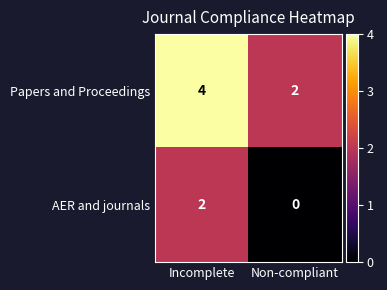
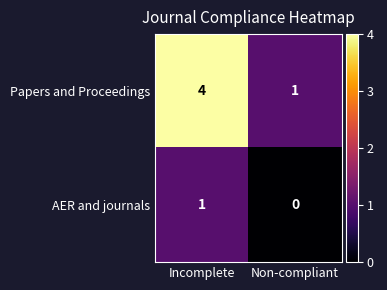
Papers and Proceedings, Non-compliant: 2 -> 1
AER and journals, Incomplete: 2 -> 1
